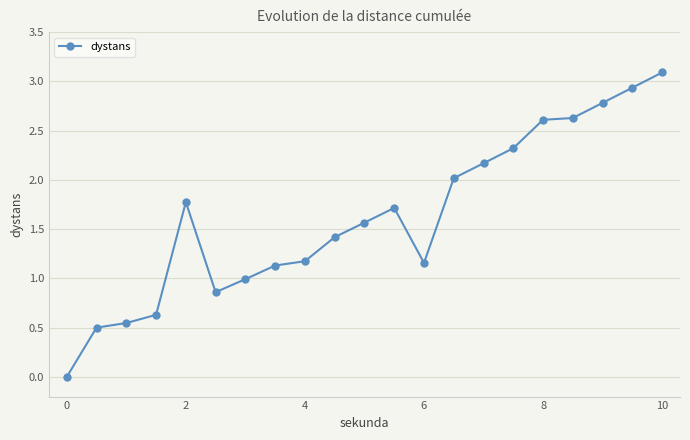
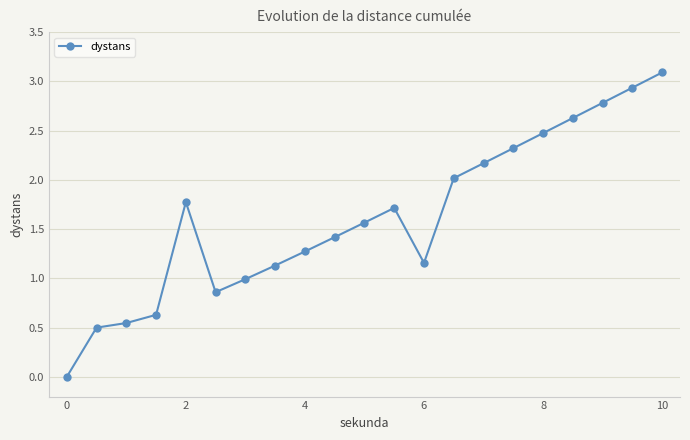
4: 1.2 -> 1.3
8: 2.6 -> 2.5
